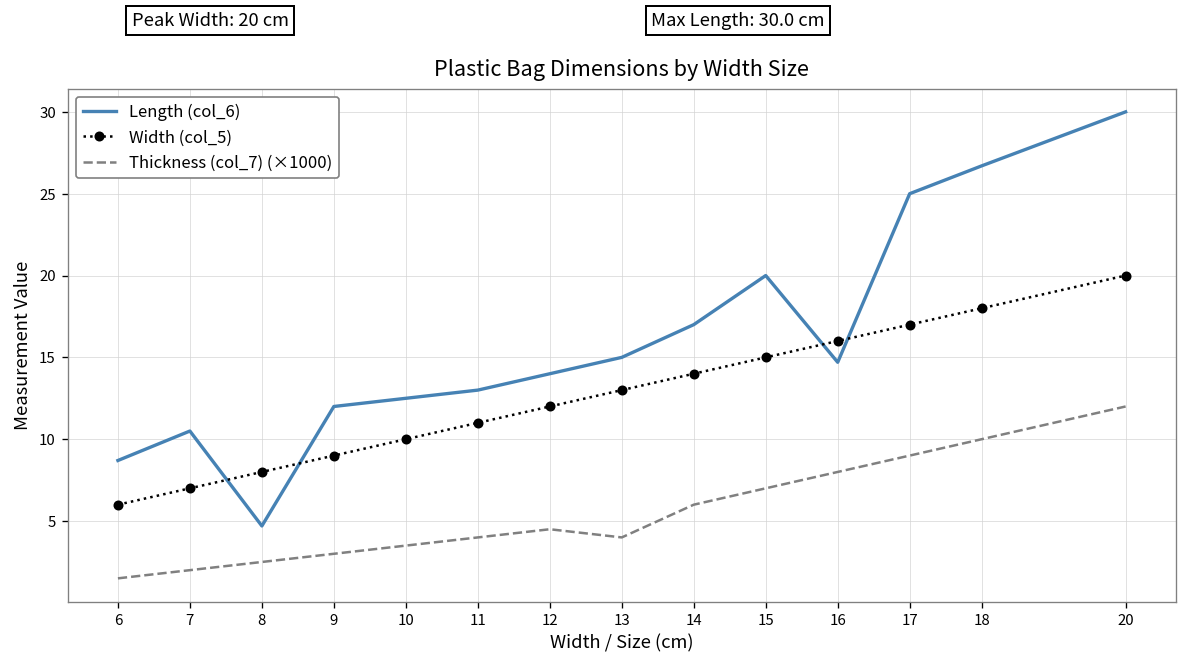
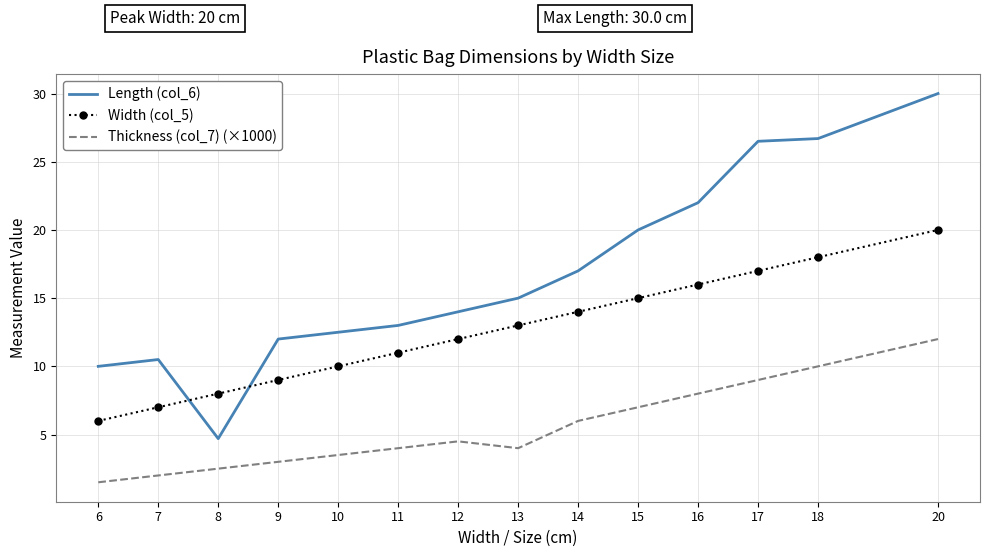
Length (col_6), 6: 8.7 -> 10.0
Length (col_6), 16: 14.7 -> 22.0
Length (col_6), 17: 25.0 -> 26.5
